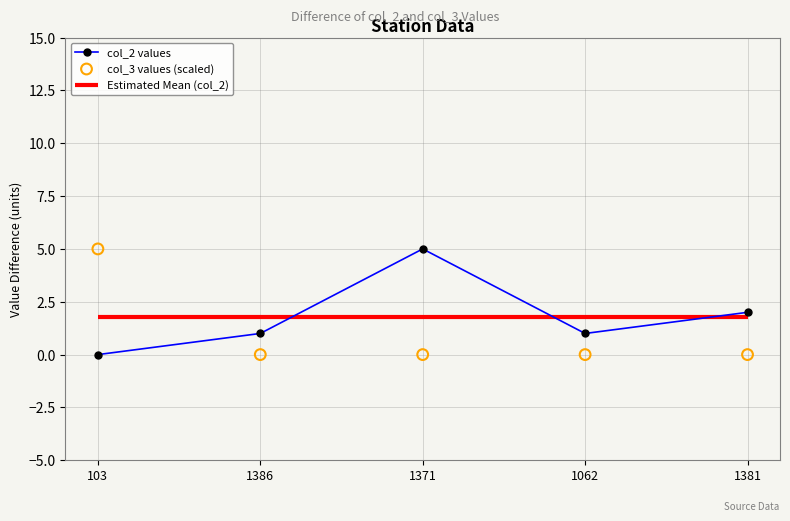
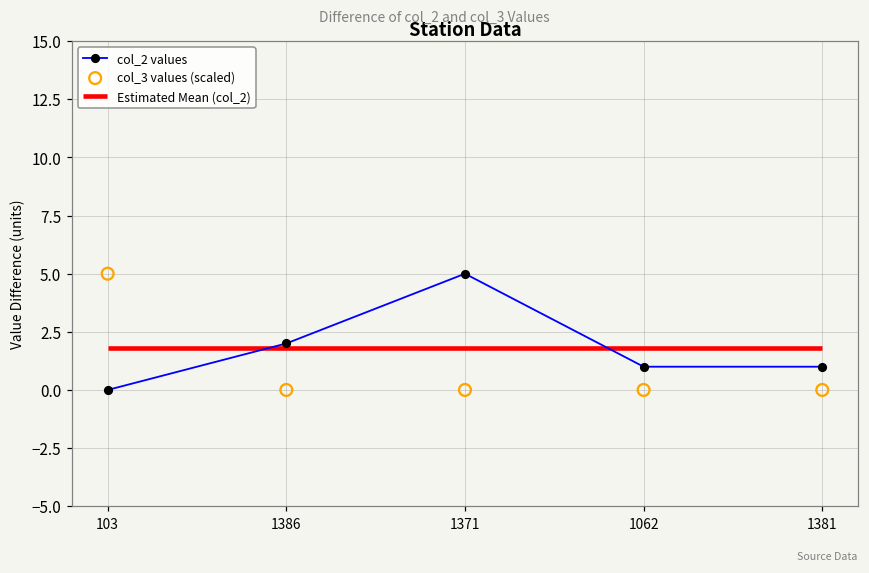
col_2 values, 1386: 1 -> 2
col_2 values, 1381: 2 -> 1
